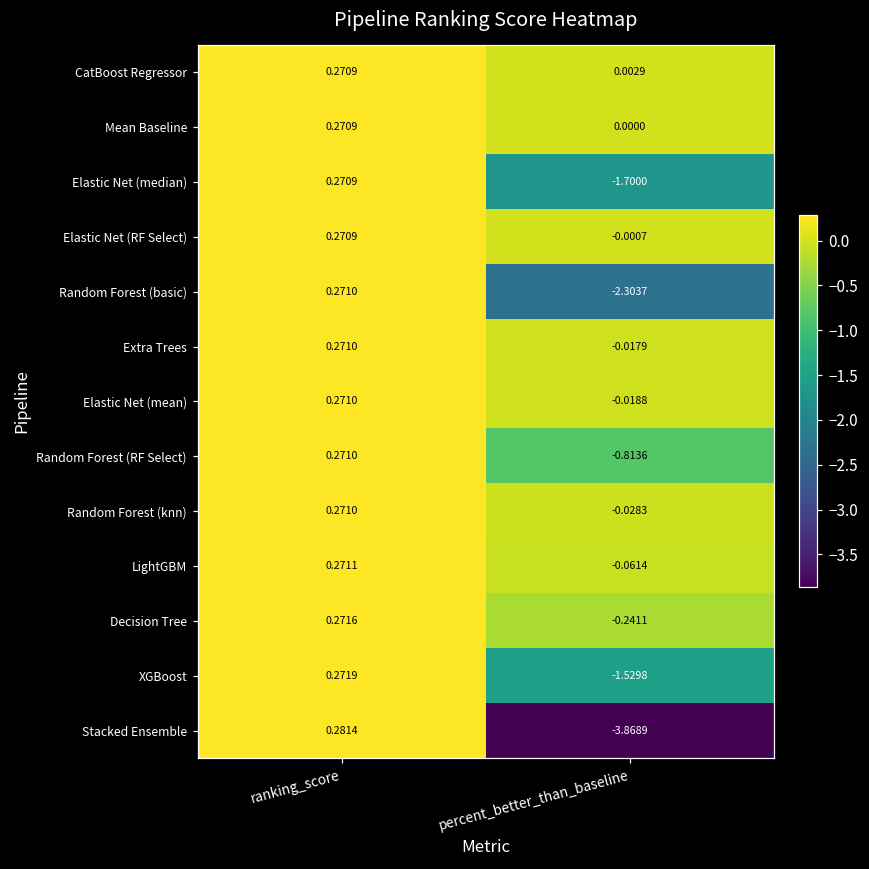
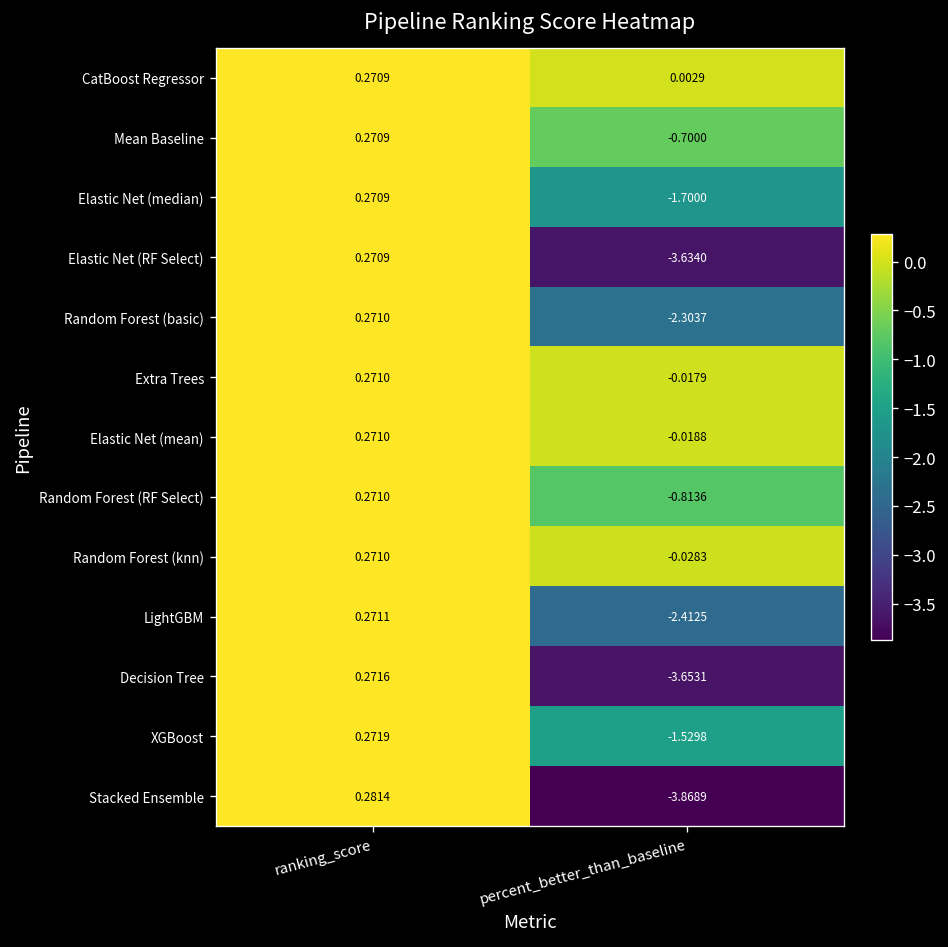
Mean Baseline, percent_better_than_baseline: 0.0000 -> -0.7000
Elastic Net (RF Select), percent_better_than_baseline: -0.0007 -> -3.6340
LightGBM, percent_better_than_baseline: -0.0614 -> -2.4125
Decision Tree, percent_better_than_baseline: -0.2411 -> -3.6531
